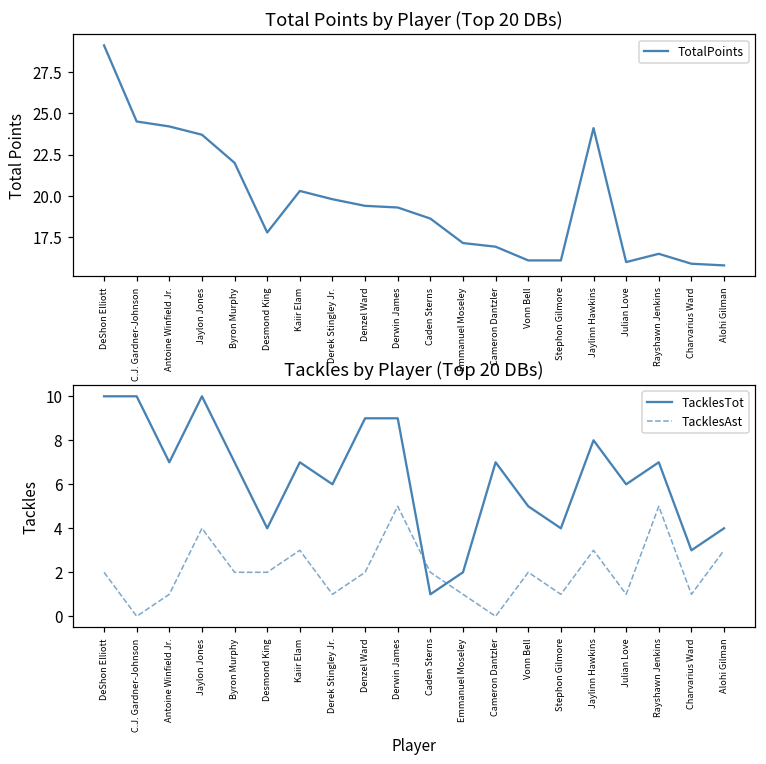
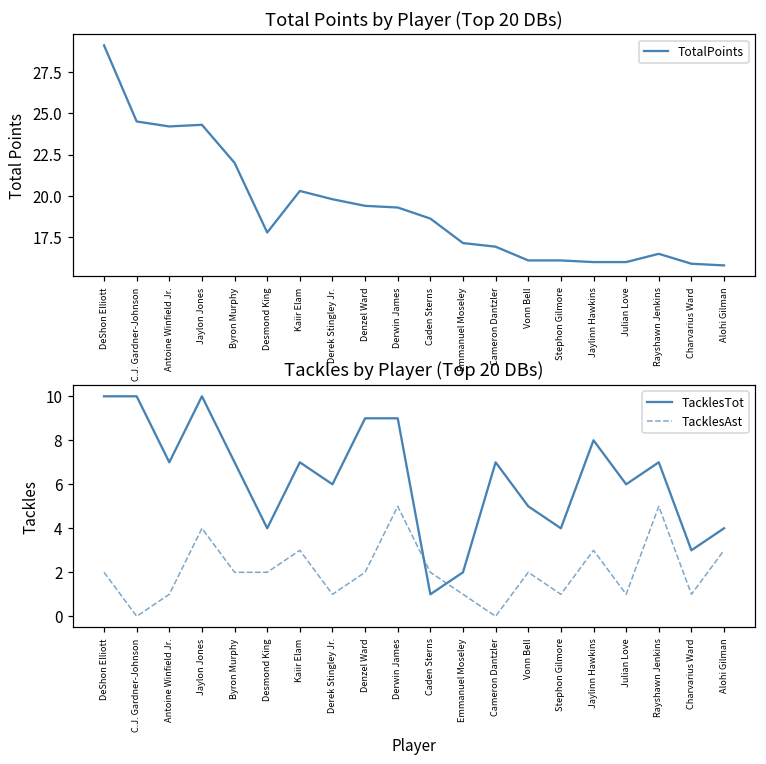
Total Points by Player (Top 20 DBs), Jaylon Jones: 23.7 -> 24.3
Total Points by Player (Top 20 DBs), Jaylinn Hawkins: 24.1 -> 16.0
